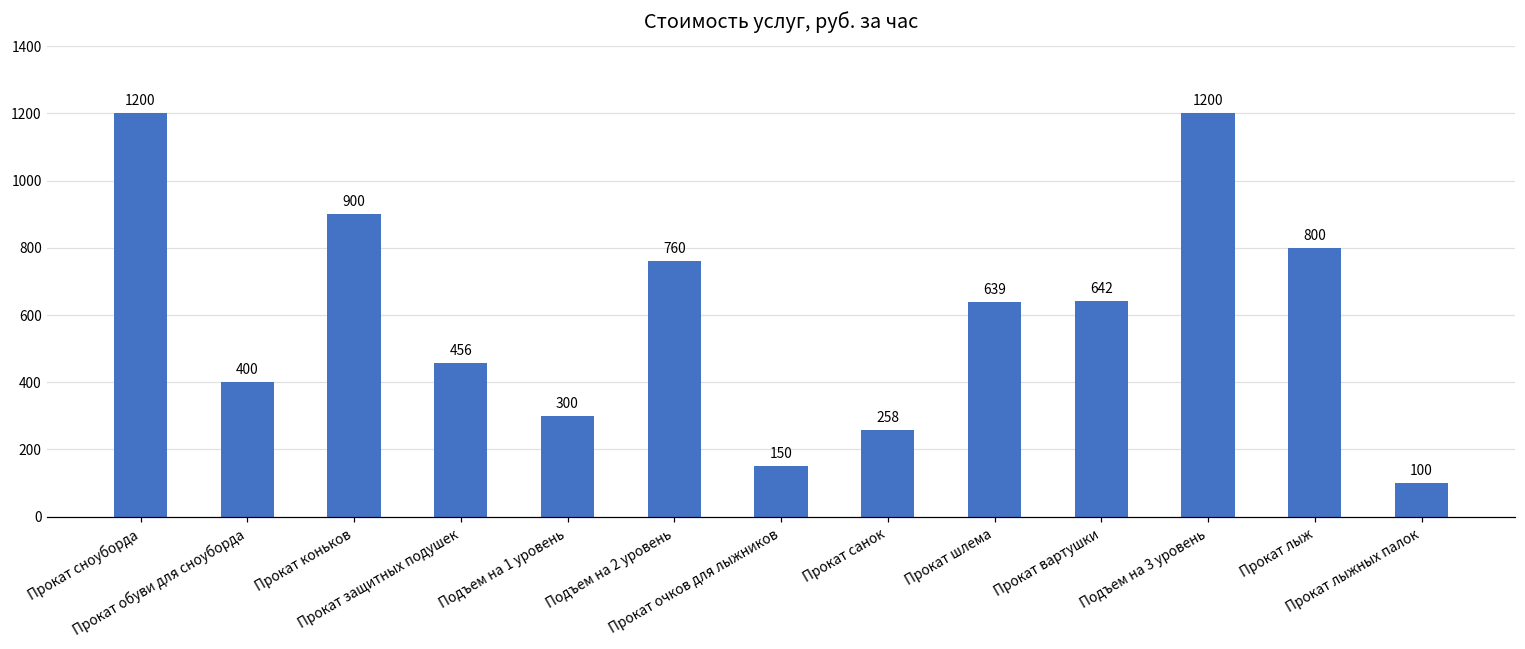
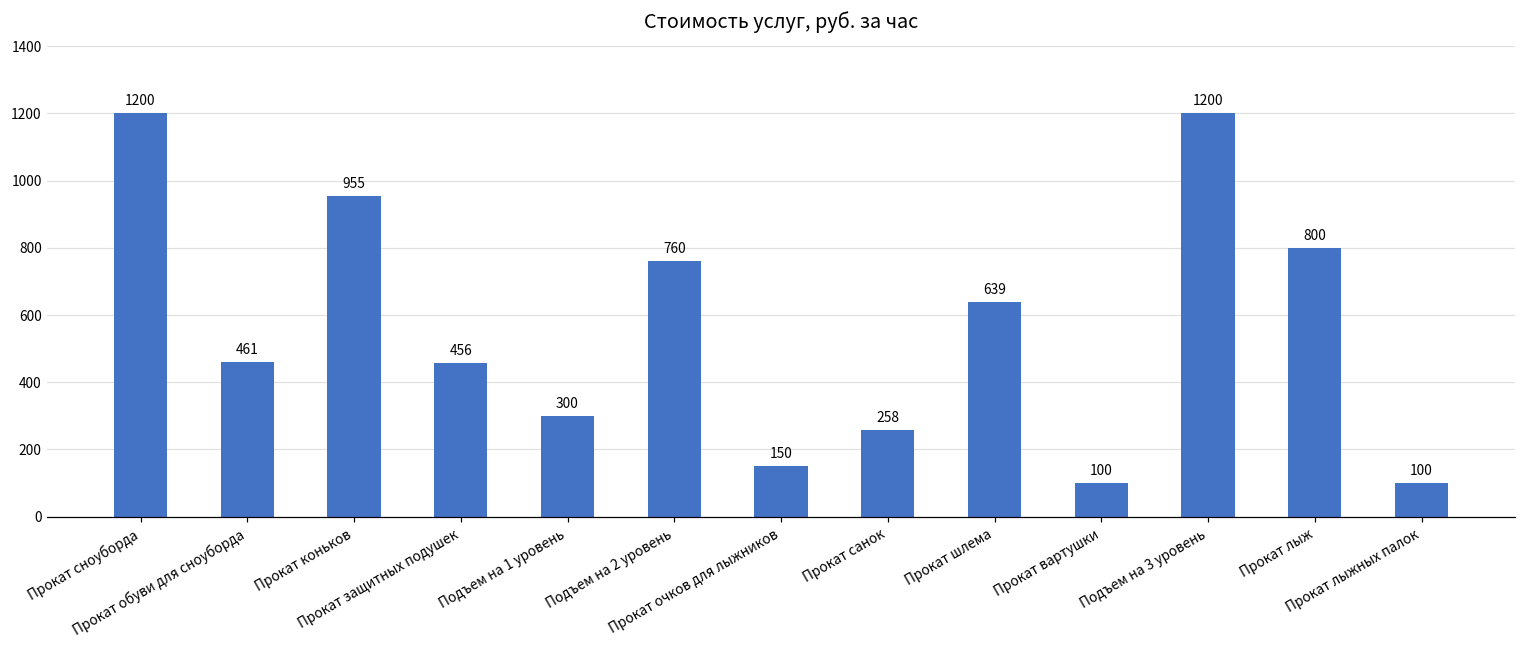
Прокат обуви для сноуборда: 400 -> 461
Прокат коньков: 900 -> 955
Прокат вартушки: 642 -> 100
